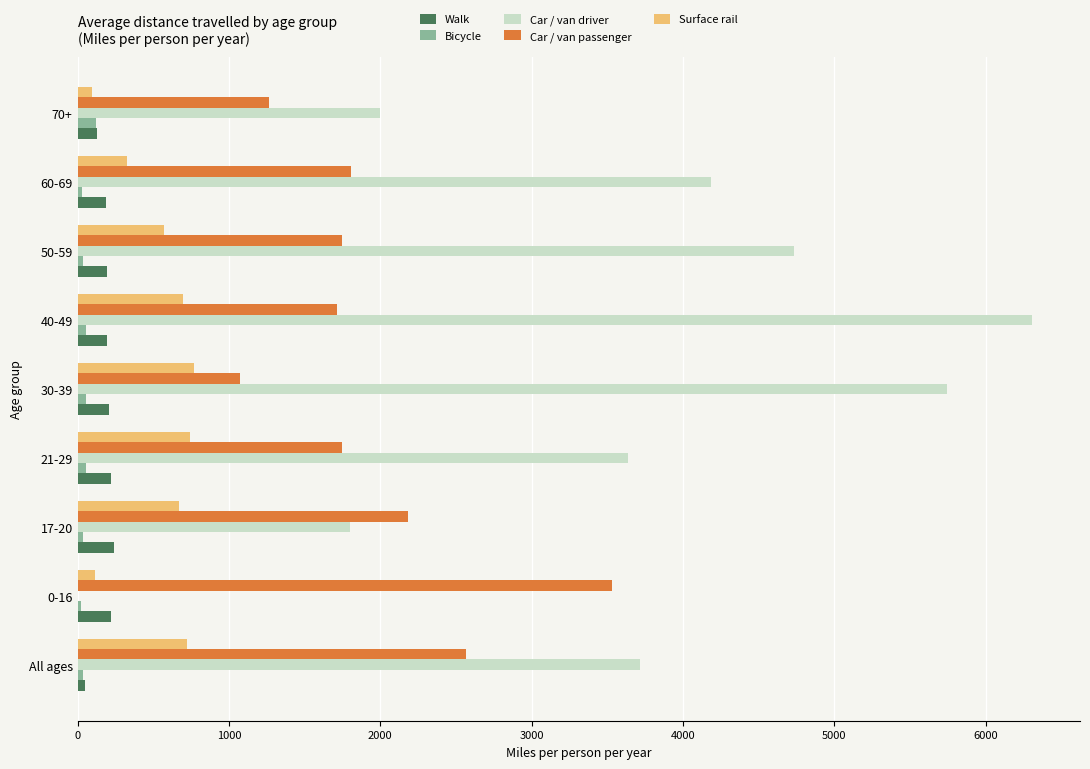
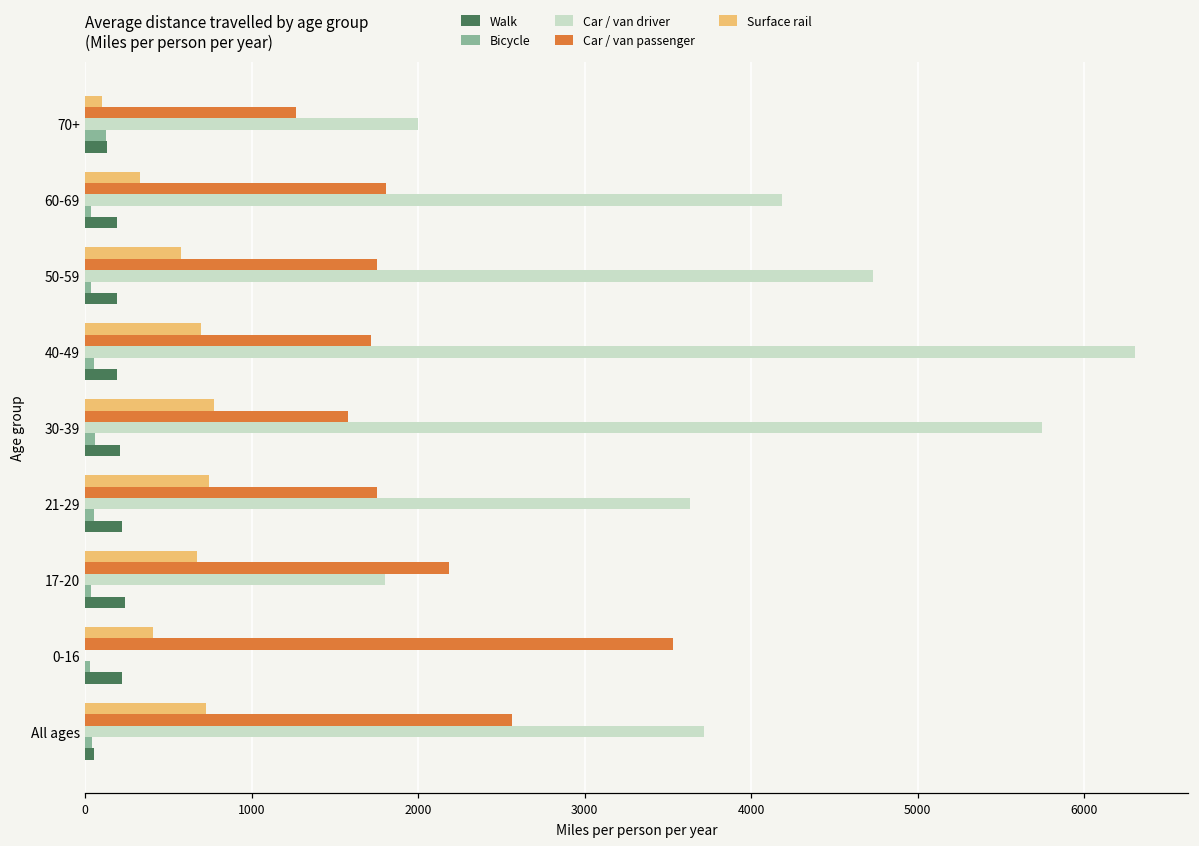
Car / van passenger, 30-39: 1070 -> 1580
Surface rail, 0-16: 120 -> 410
